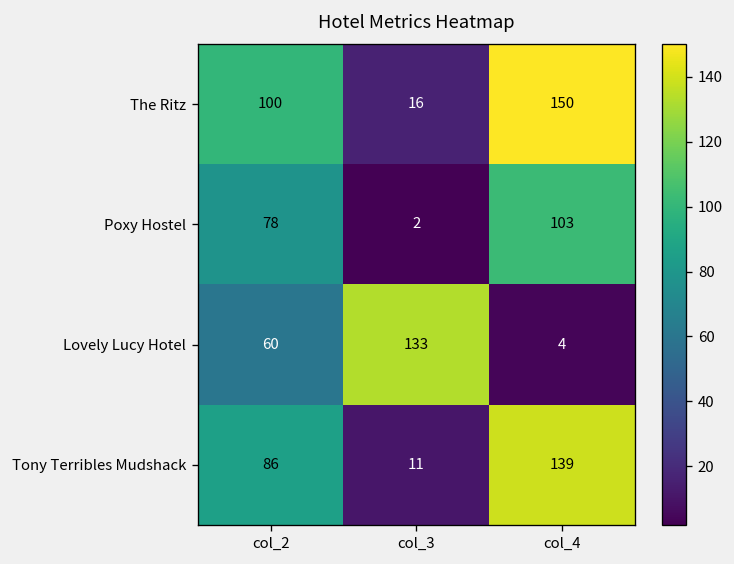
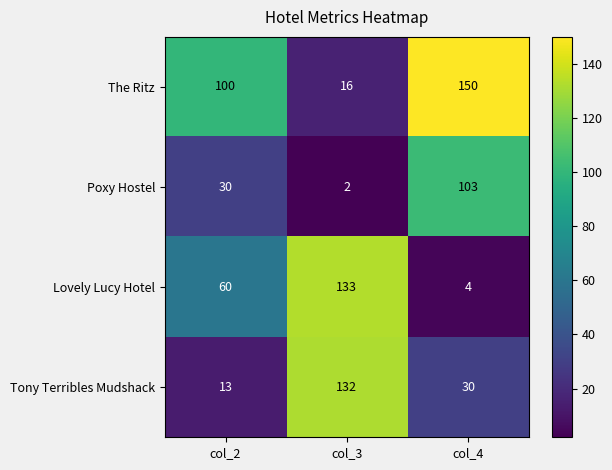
Poxy Hostel, col_2: 78 -> 30
Tony Terribles Mudshack, col_2: 86 -> 13
Tony Terribles Mudshack, col_3: 11 -> 132
Tony Terribles Mudshack, col_4: 139 -> 30
